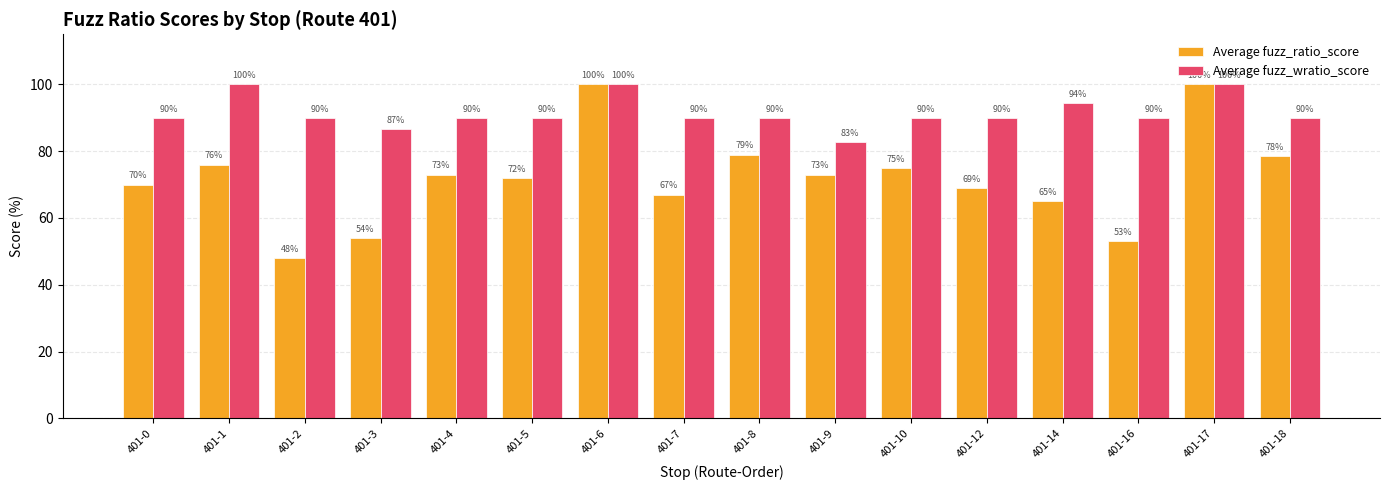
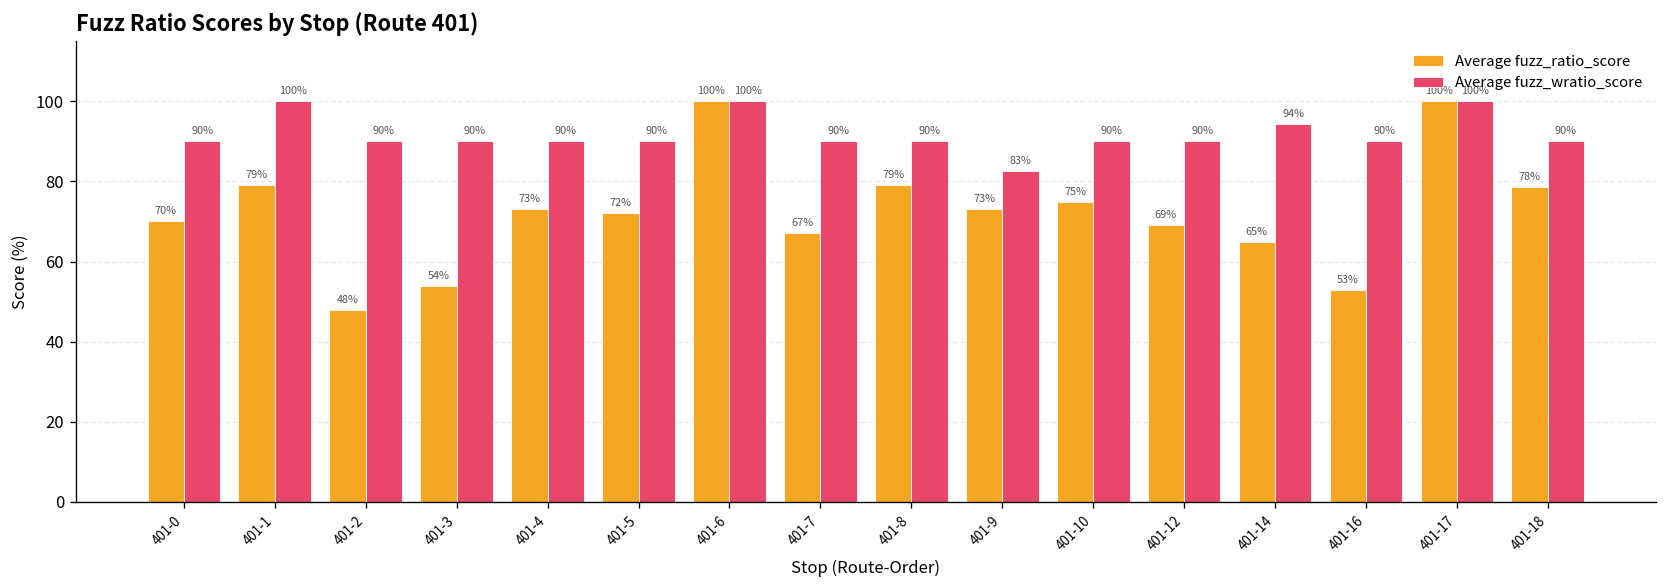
Average fuzz_ratio_score, 401-1: 76% -> 79%
Average fuzz_wratio_score, 401-3: 87% -> 90%
